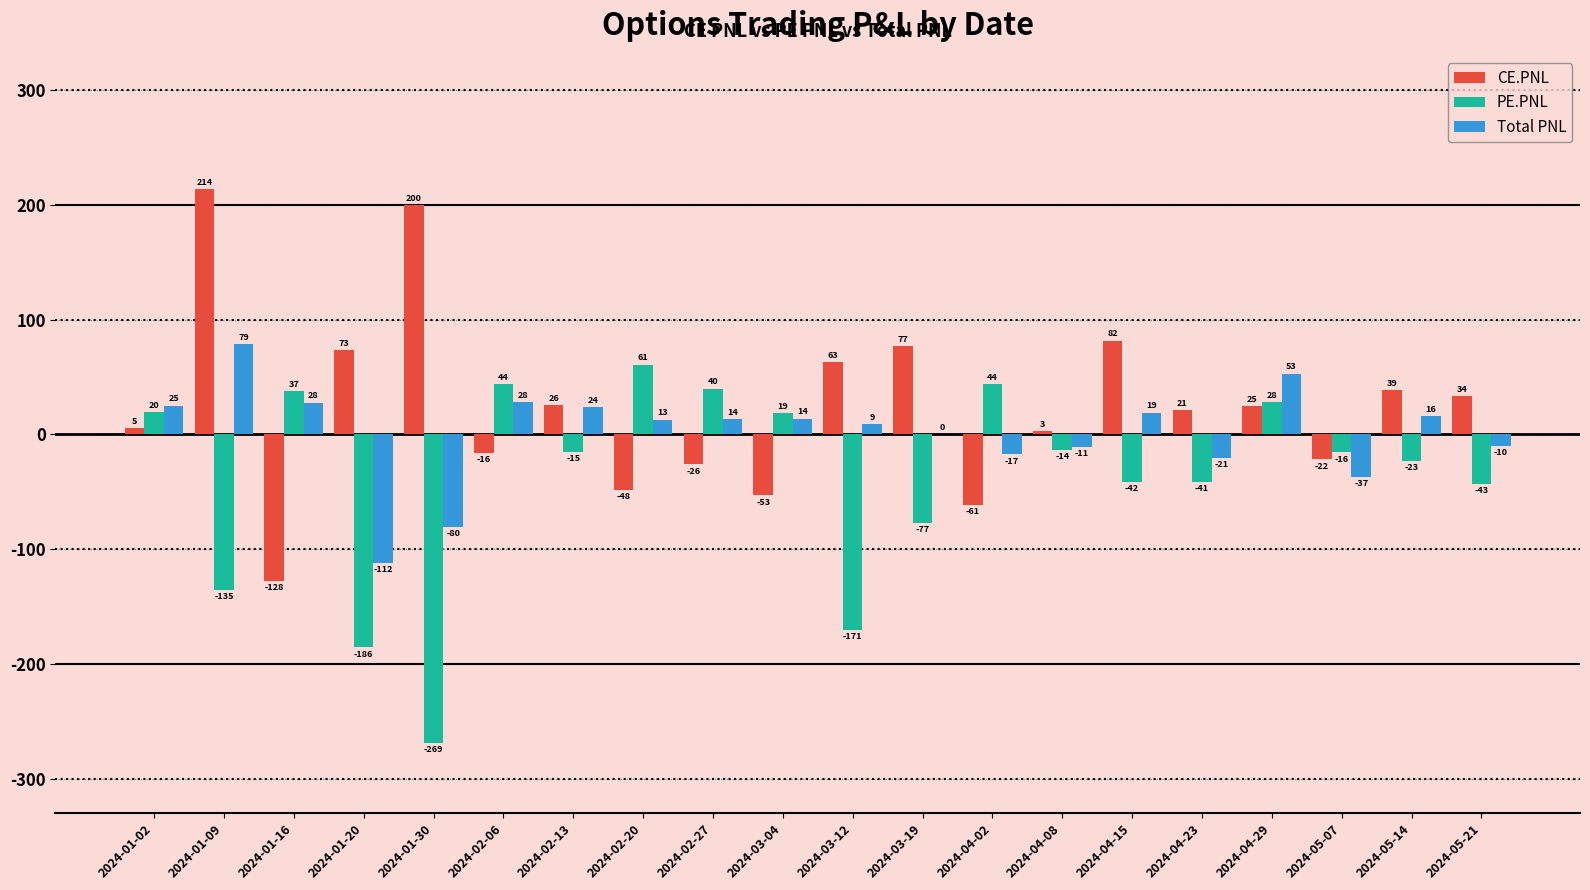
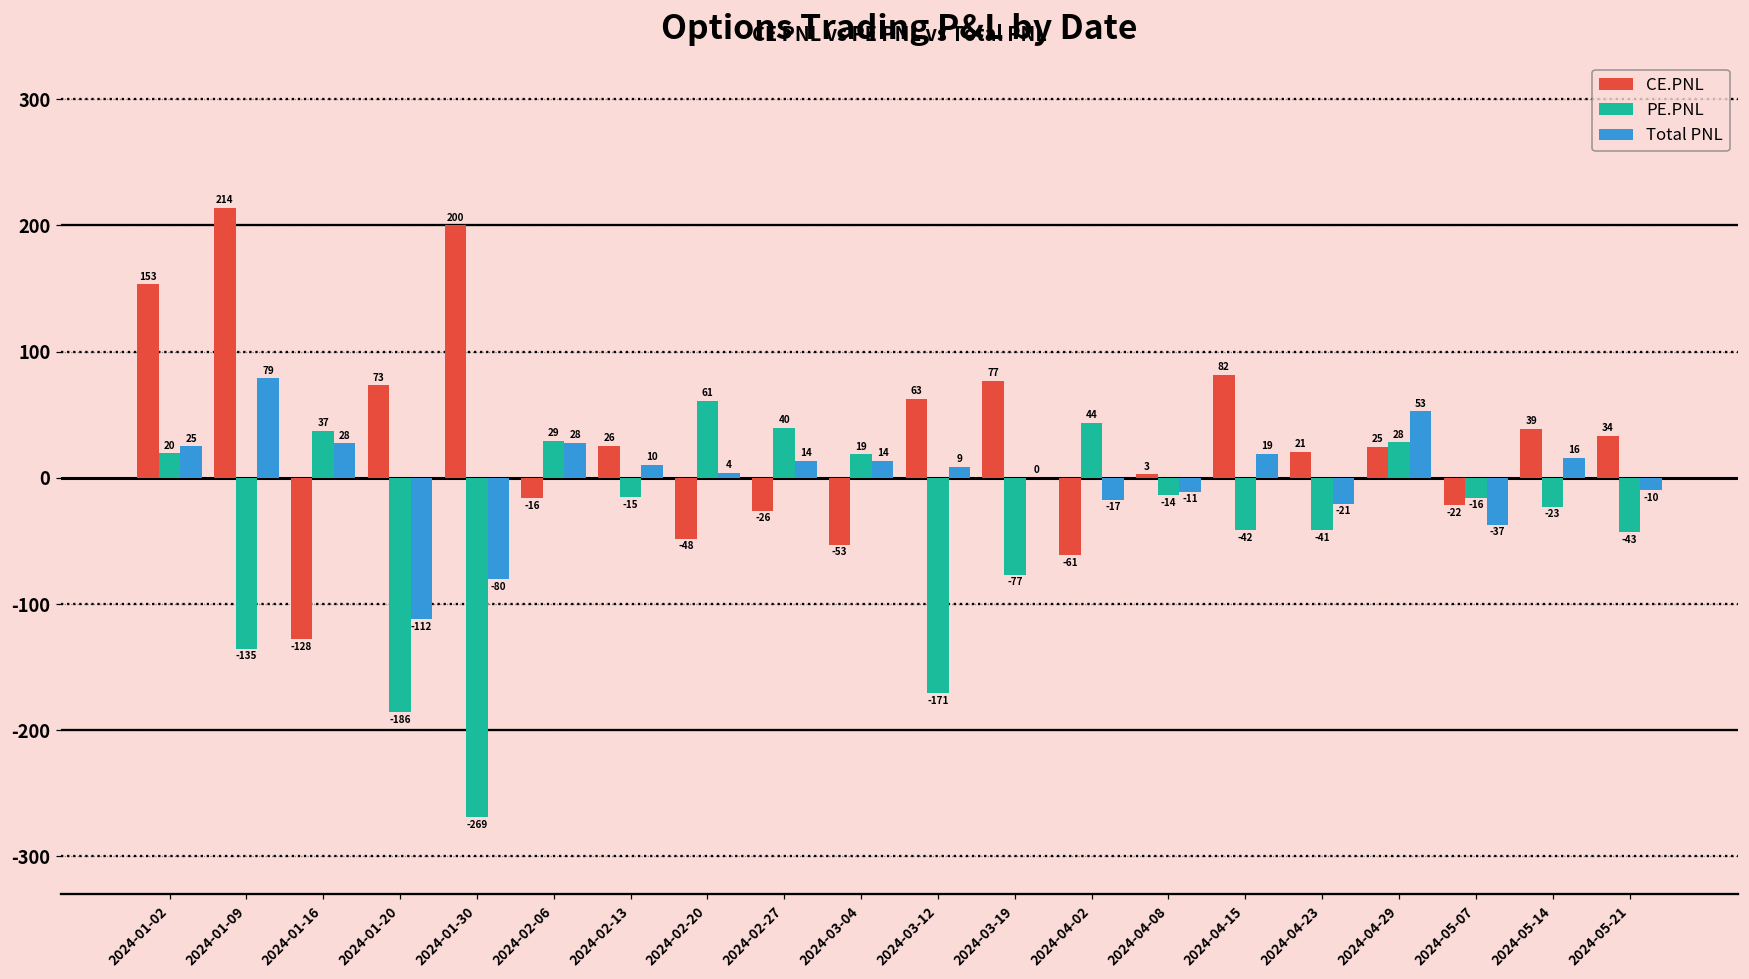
CE.PNL, 2024-01-02: 5 -> 153
PE.PNL, 2024-02-06: 44 -> 29
Total PNL, 2024-02-13: 24 -> 10
Total PNL, 2024-02-20: 13 -> 4
